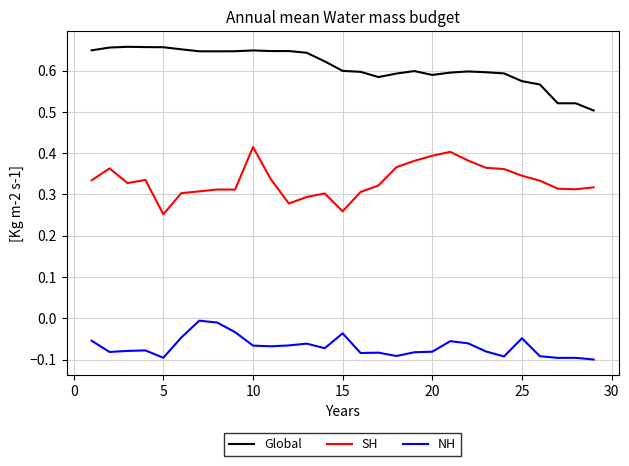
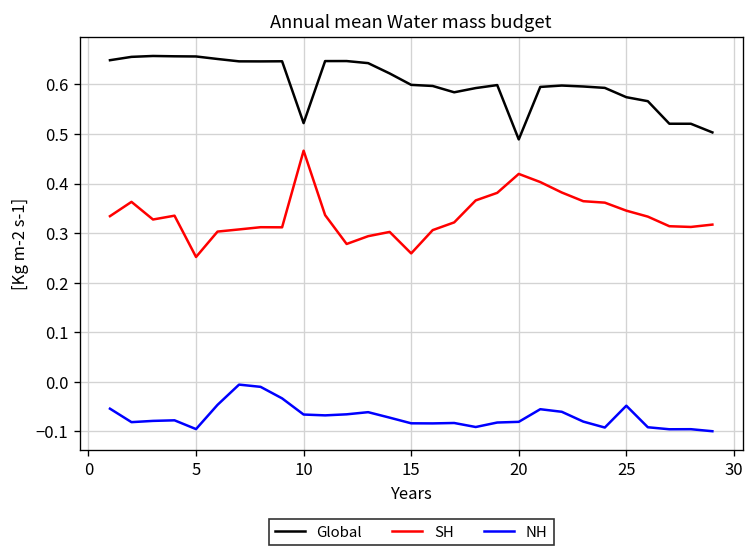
Global, 10: 0.65 -> 0.52
SH, 10: 0.41 -> 0.47
NH, 15: -0.04 -> -0.08
Global, 20: 0.59 -> 0.49
SH, 20: 0.39 -> 0.42
